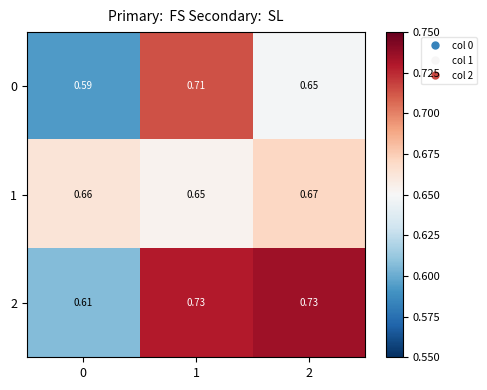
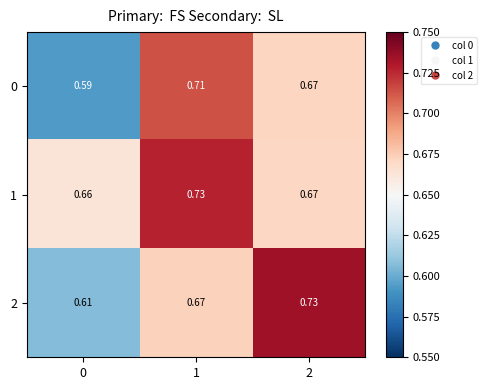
0, 2: 0.65 -> 0.67
1, 1: 0.65 -> 0.73
2, 1: 0.73 -> 0.67
